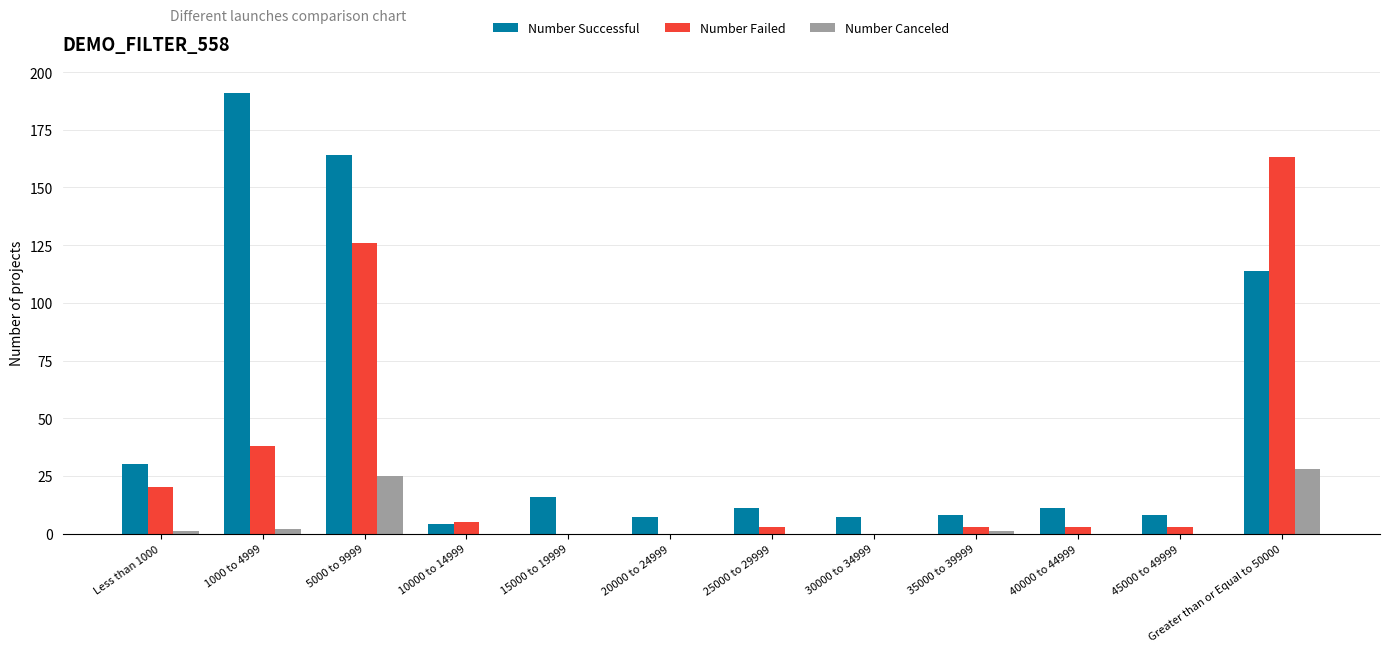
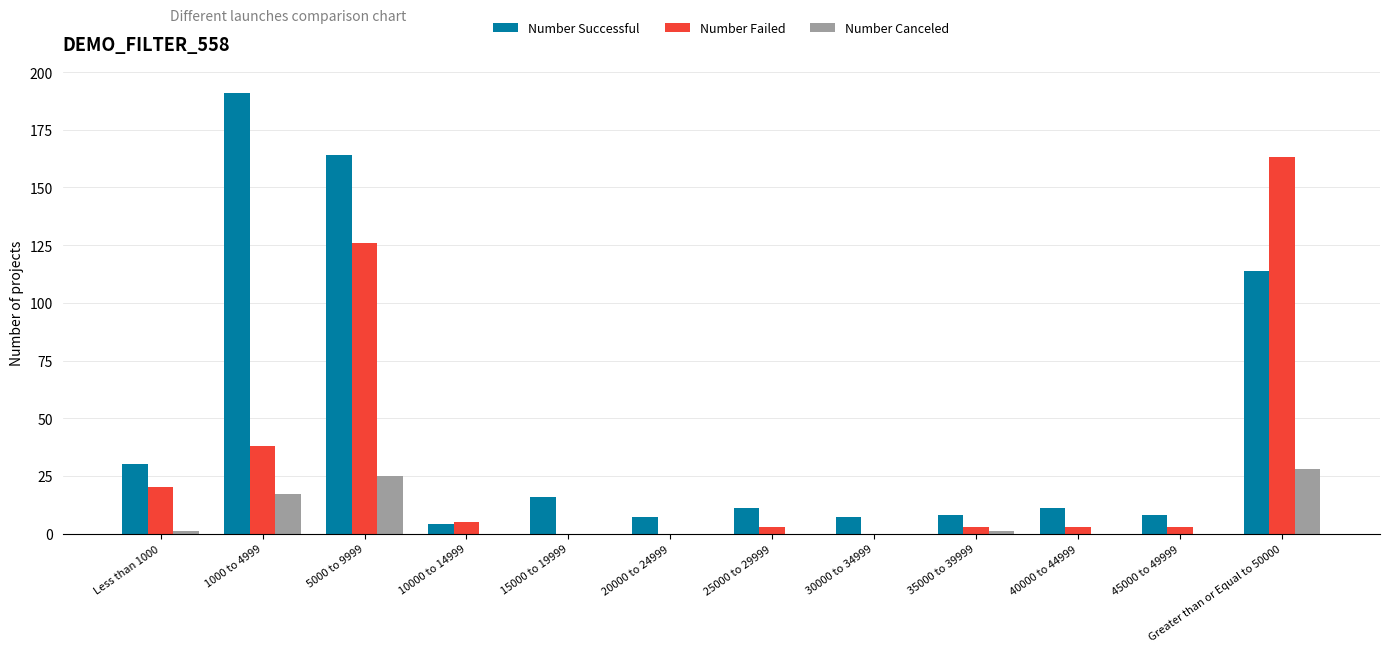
Number Canceled, 1000 to 4999: 2 -> 17
